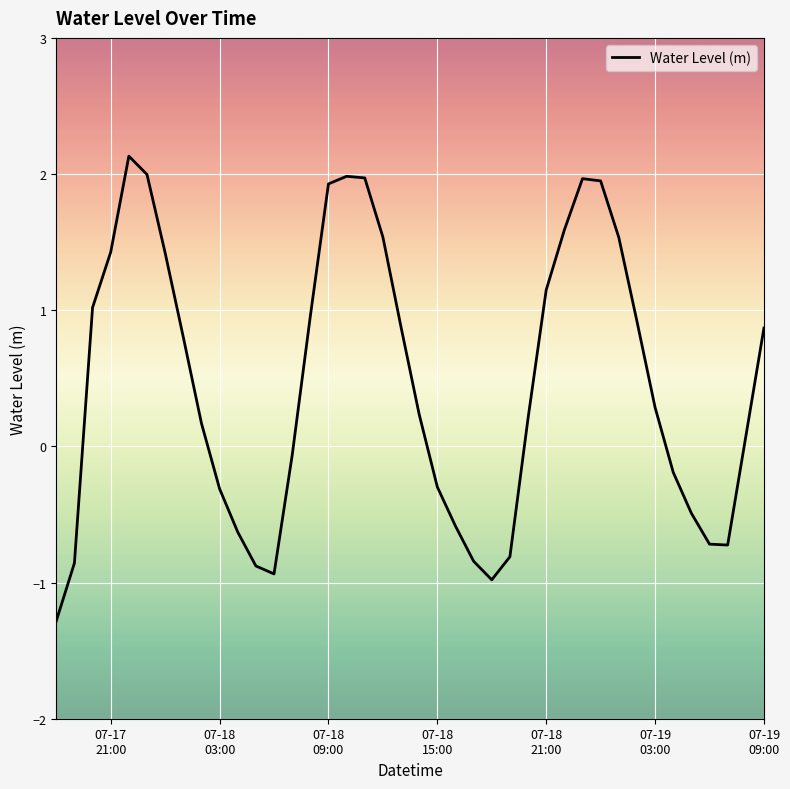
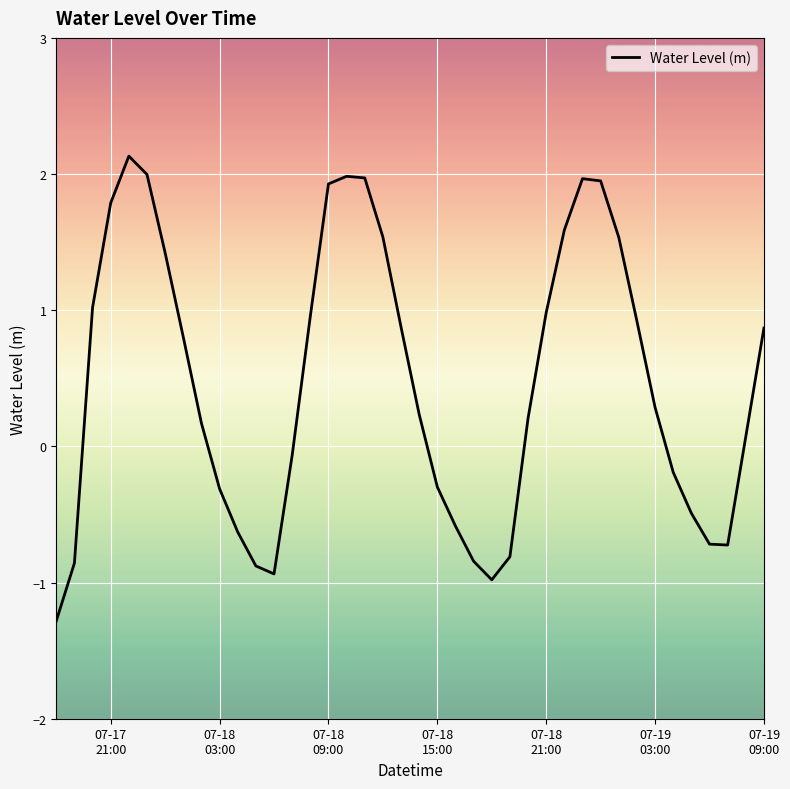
07-17 21:00: 1.43 -> 1.79
07-18 21:00: 1.15 -> 0.98
